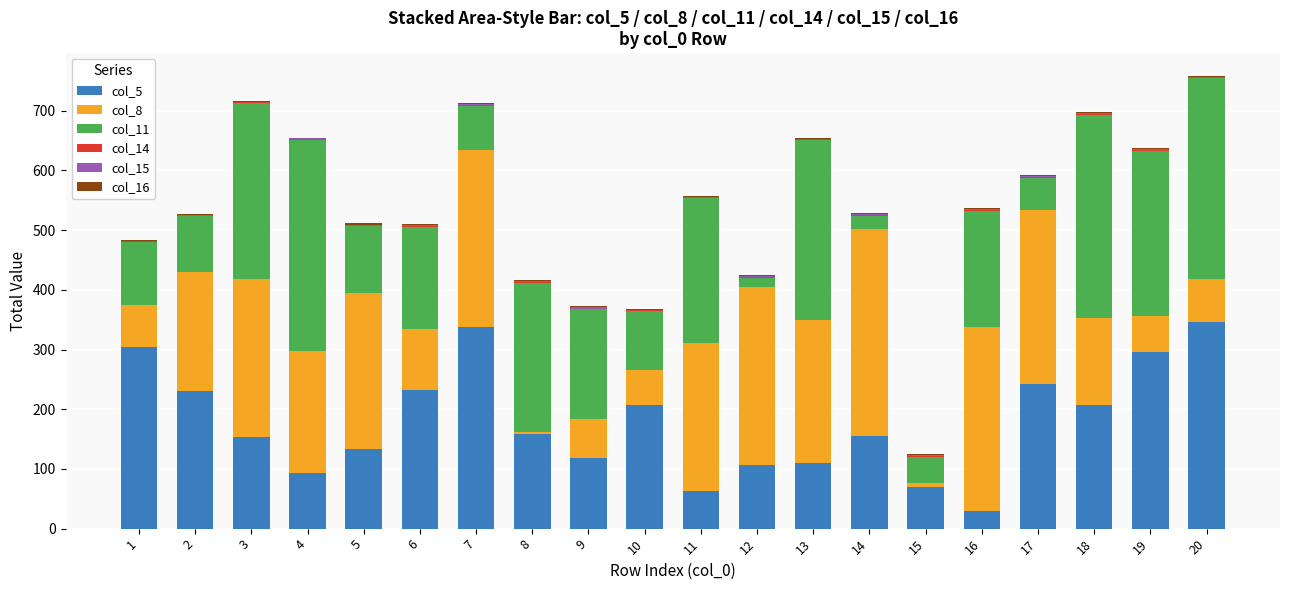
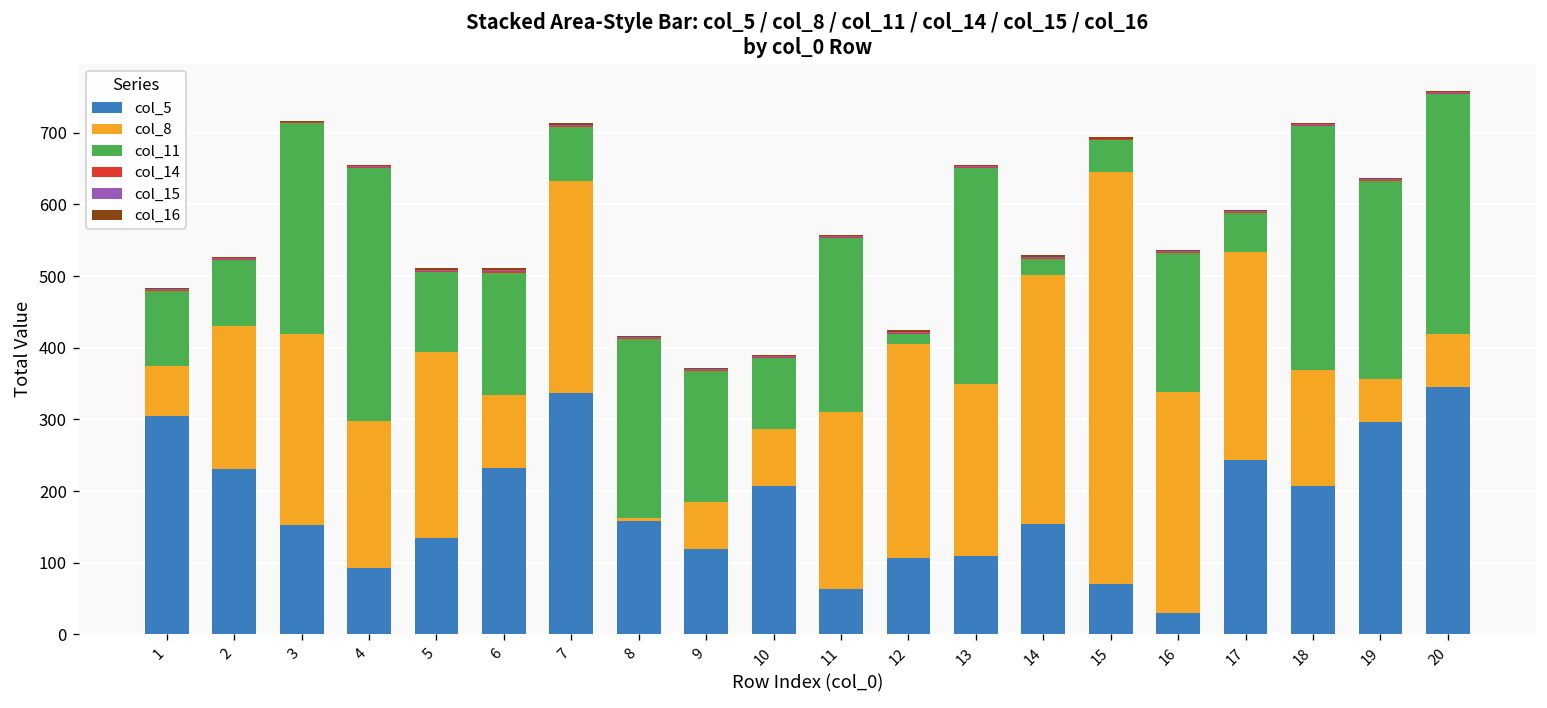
col_8, 10: 60 -> 80
col_8, 15: 10 -> 580
col_8, 18: 150 -> 160
